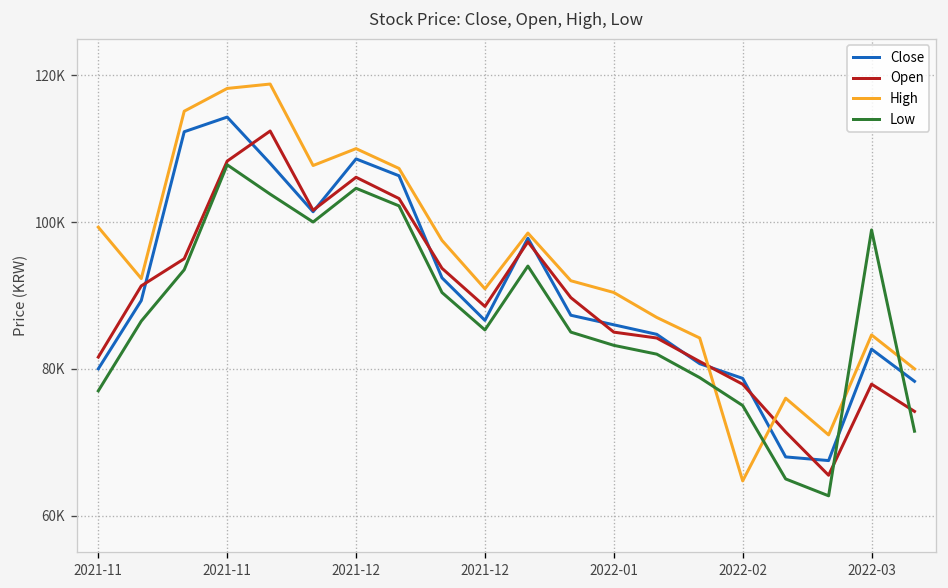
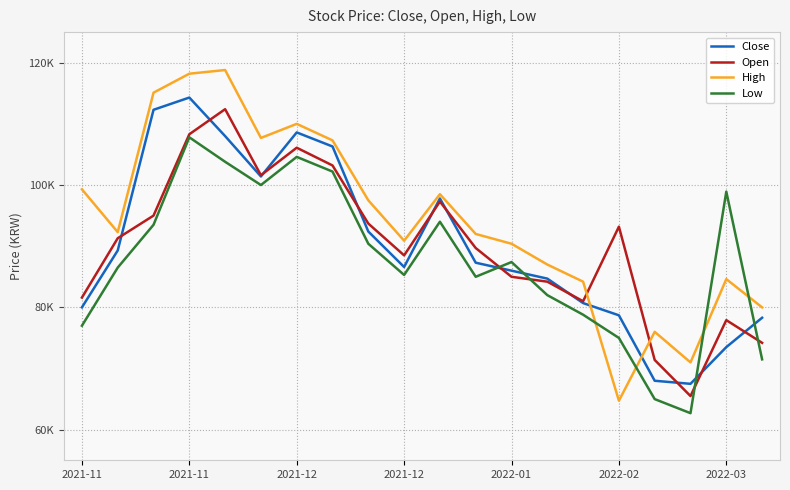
Low, 2022-01: 83000 -> 87000
Open, 2022-02: 78000 -> 93000
Close, 2022-03: 83000 -> 74000
